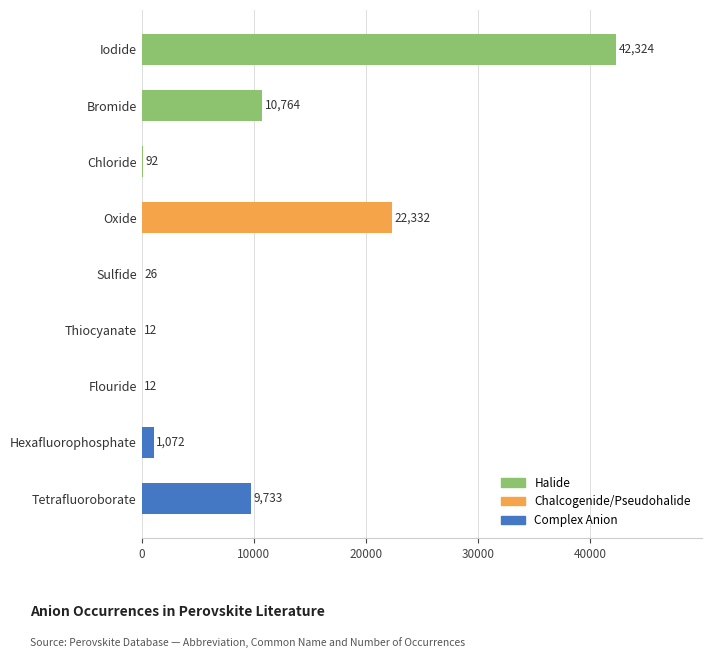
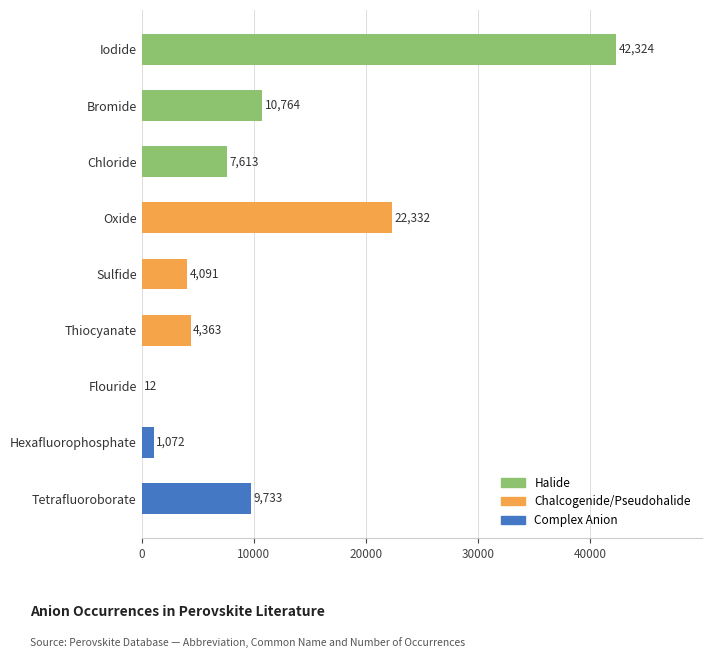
Chloride: 92 -> 7,613
Sulfide: 26 -> 4,091
Thiocyanate: 12 -> 4,363
